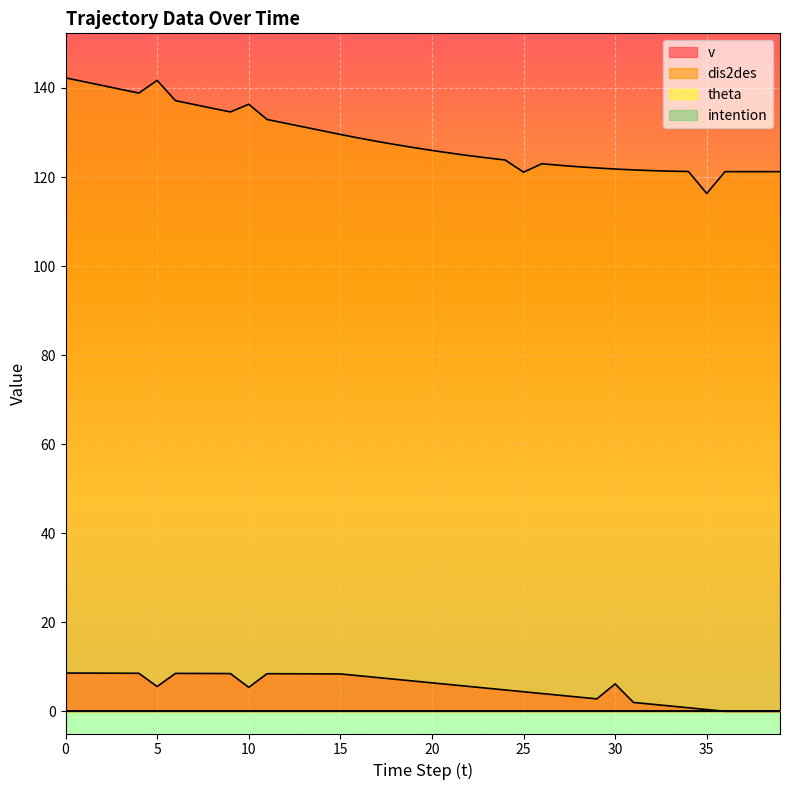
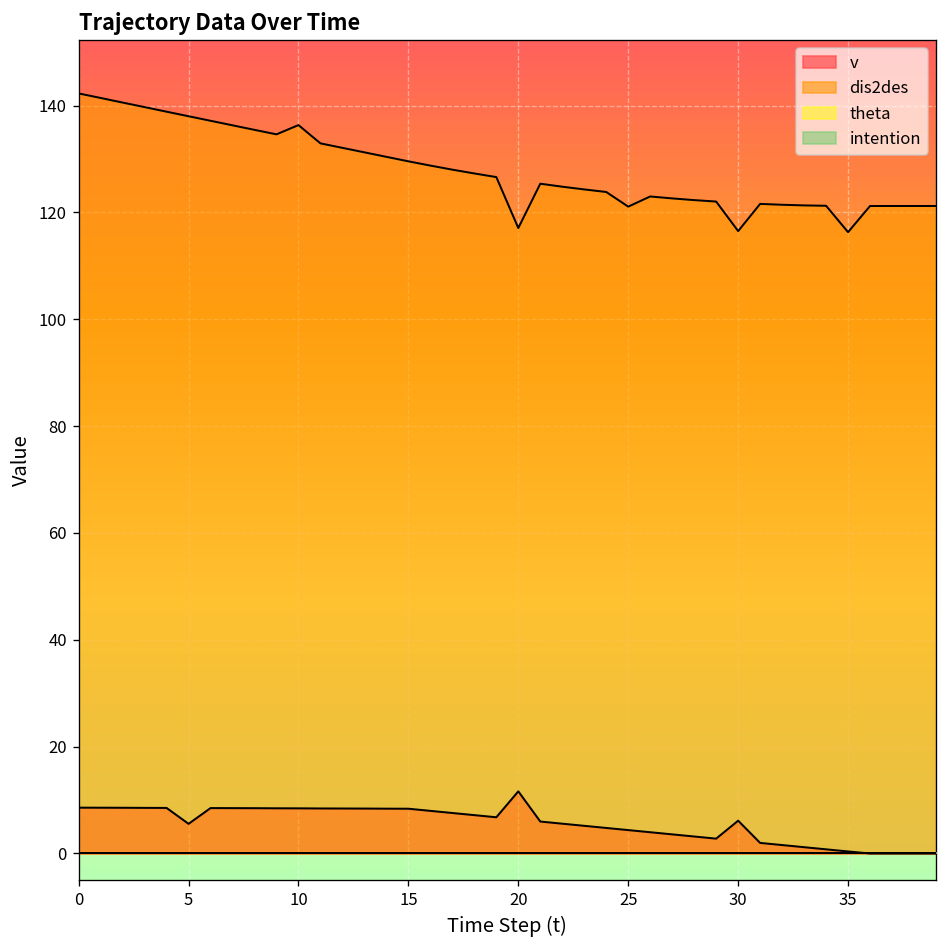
dis2des, 5: 142 -> 138
v, 10: 5 -> 8
v, 20: 6 -> 12
dis2des, 20: 126 -> 117
dis2des, 30: 122 -> 117
